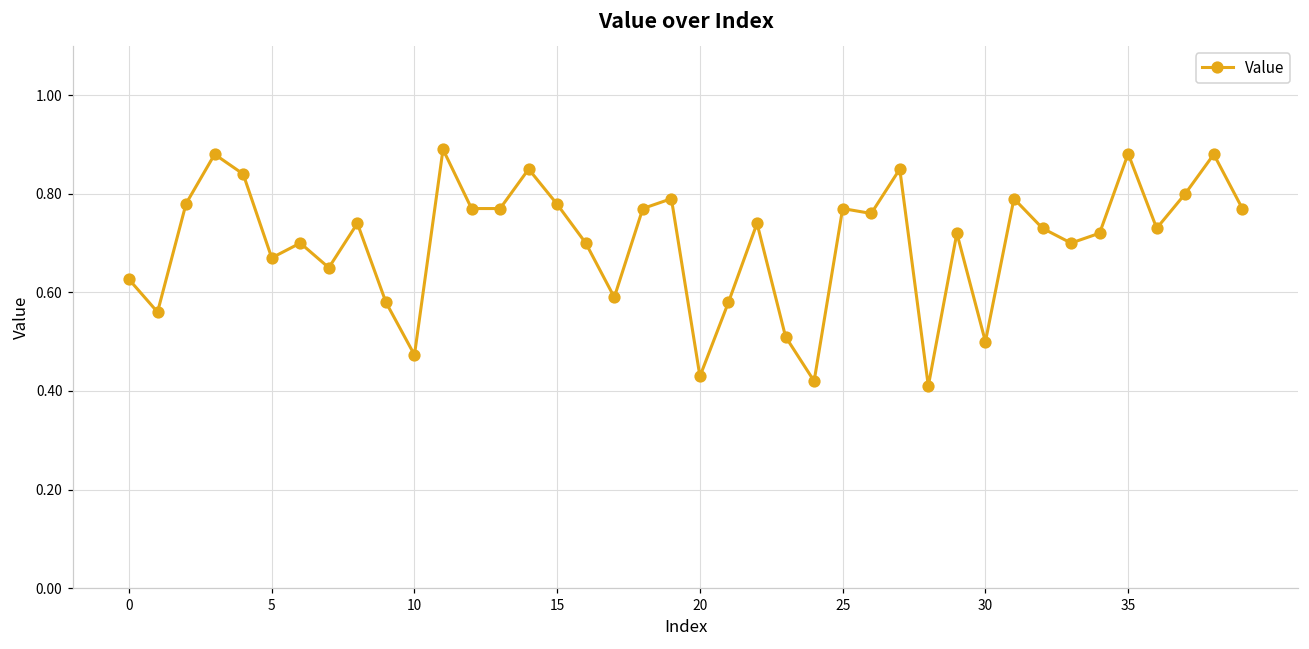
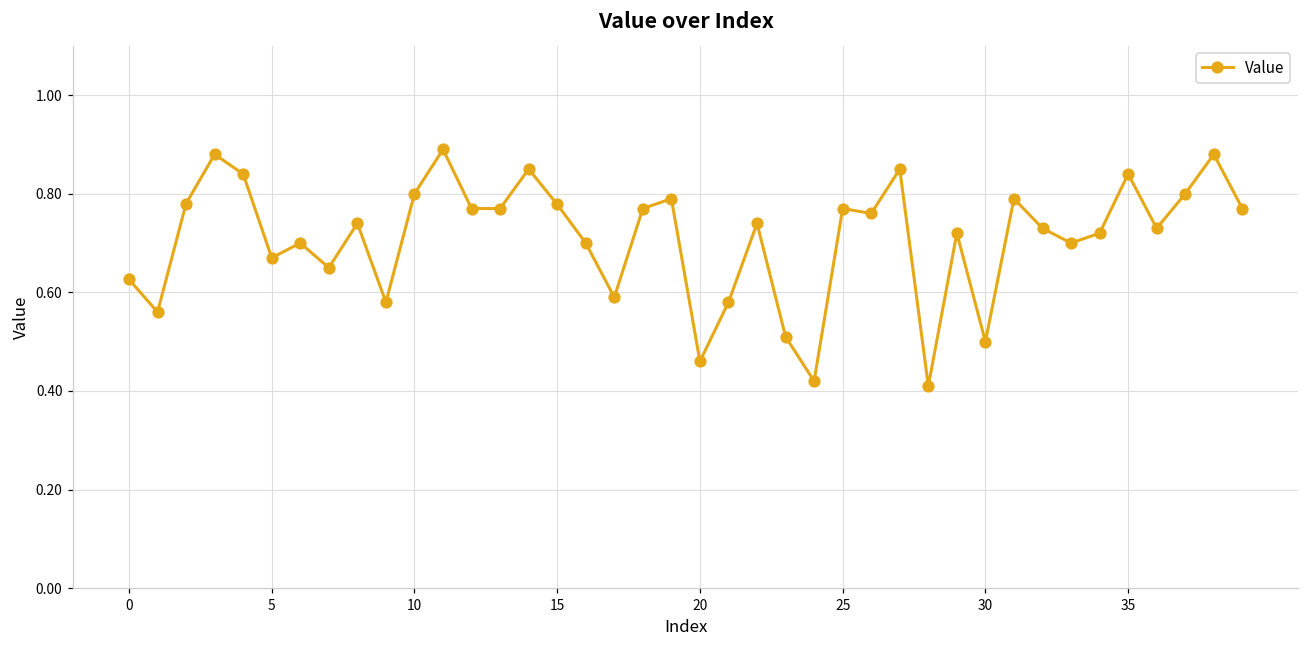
10: 0.47 -> 0.80
20: 0.43 -> 0.46
35: 0.88 -> 0.84
